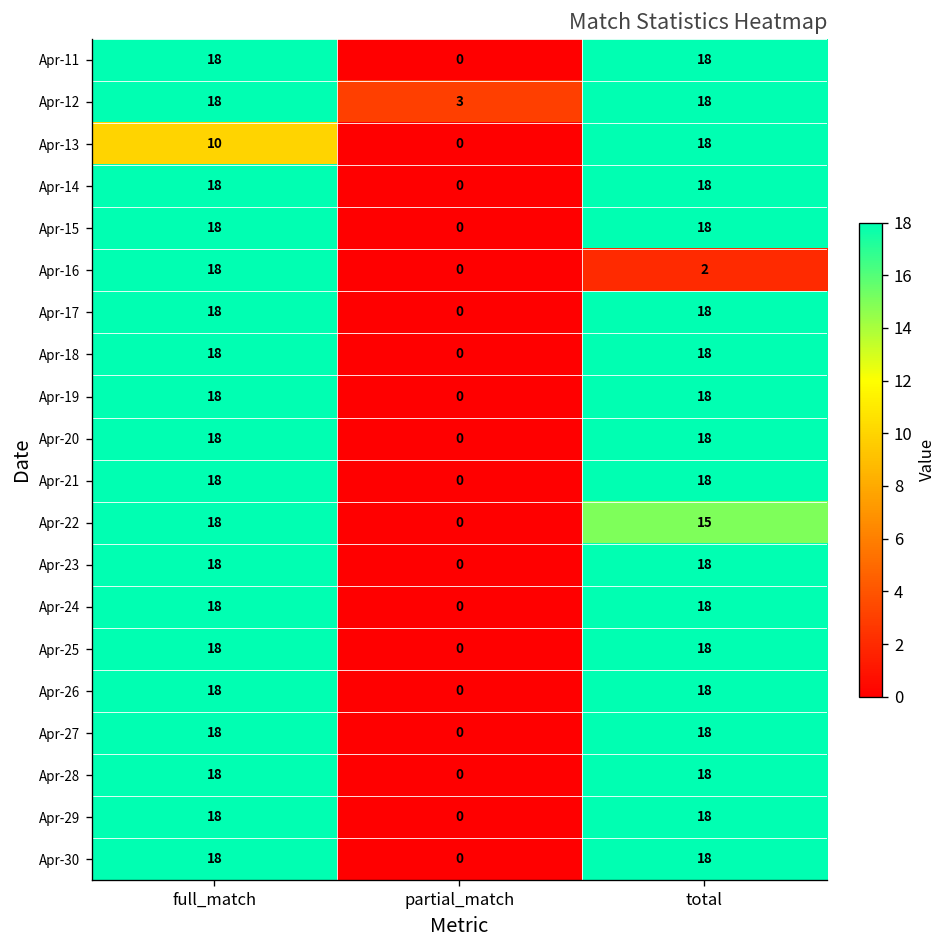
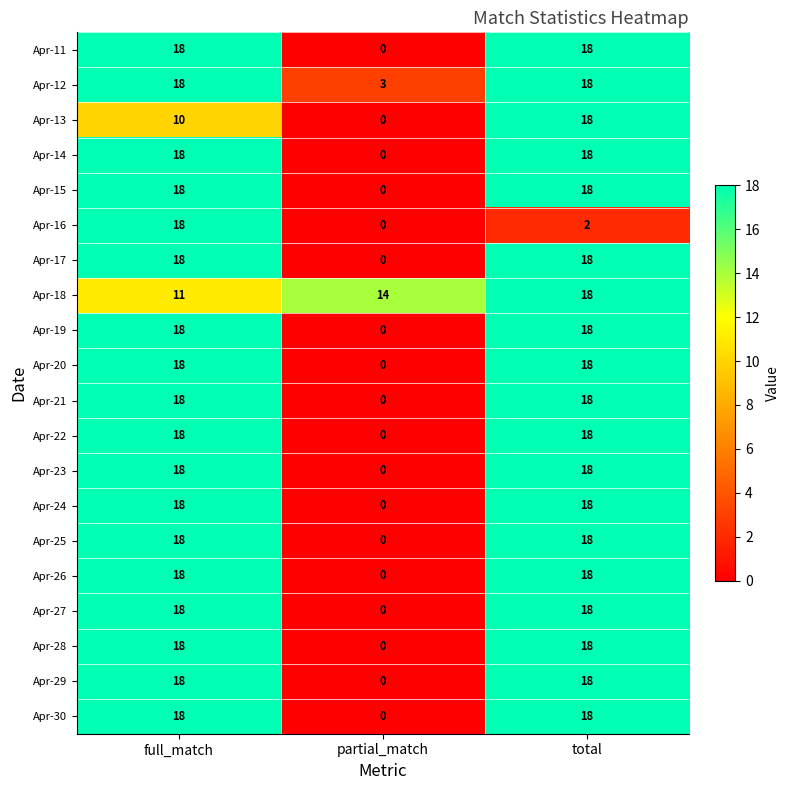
Apr-18, full_match: 18 -> 11
Apr-18, partial_match: 0 -> 14
Apr-22, total: 15 -> 18
